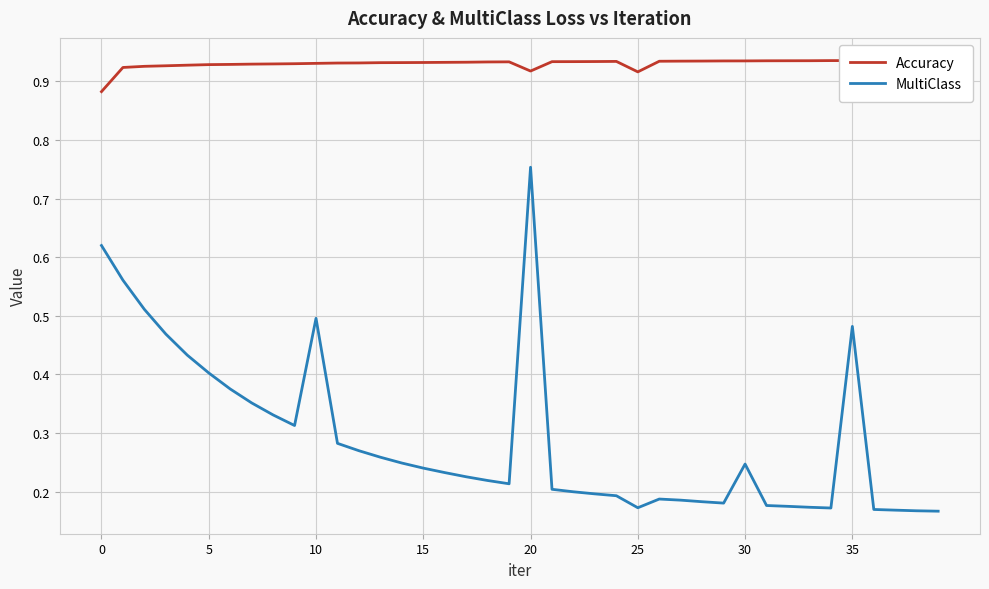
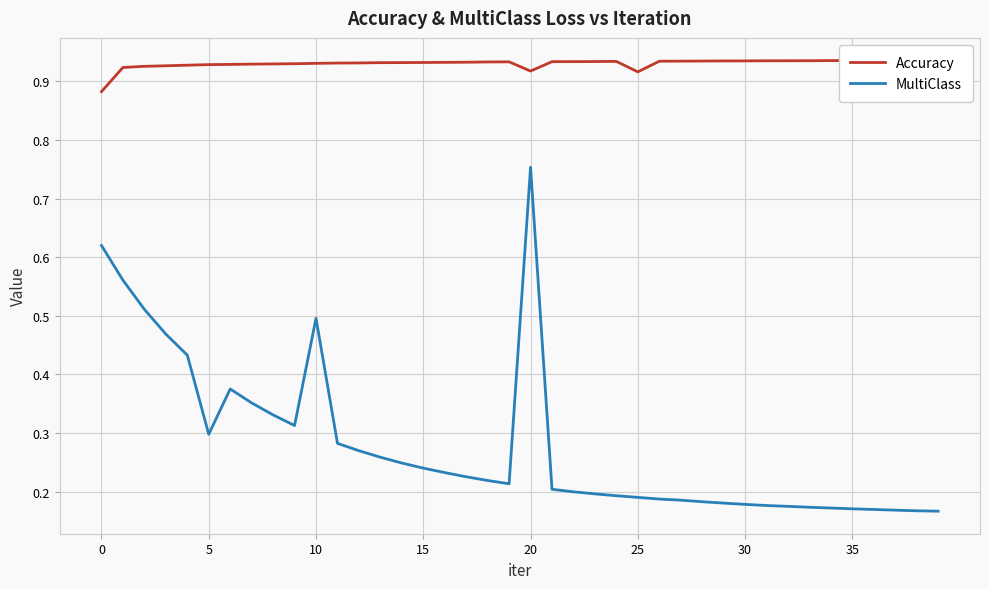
MultiClass, 5: 0.40 -> 0.30
MultiClass, 25: 0.17 -> 0.19
MultiClass, 30: 0.25 -> 0.18
MultiClass, 35: 0.48 -> 0.17
